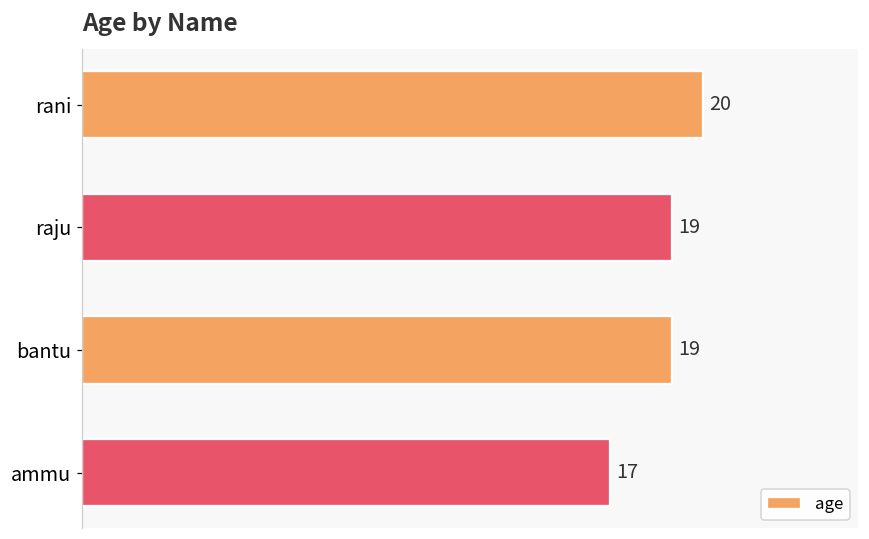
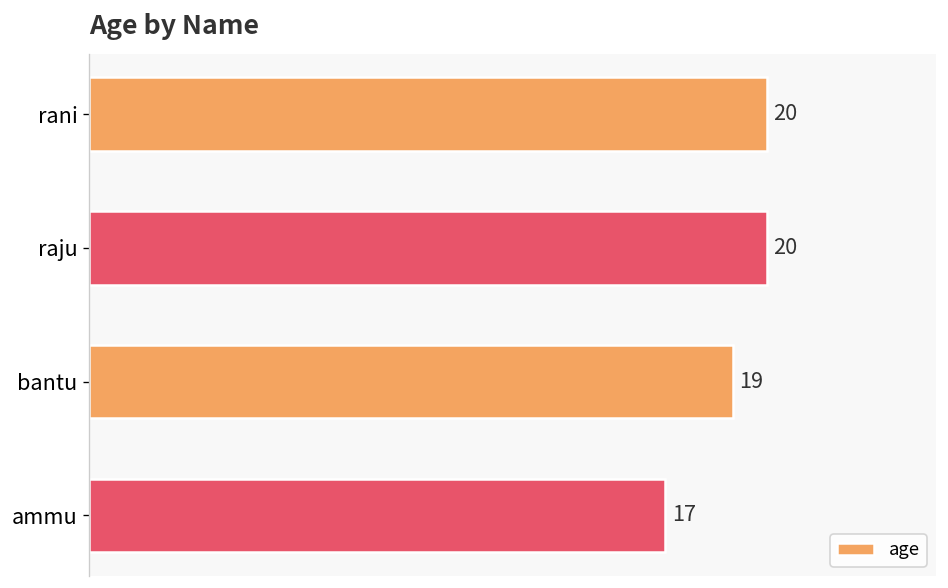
raju: 19 -> 20
